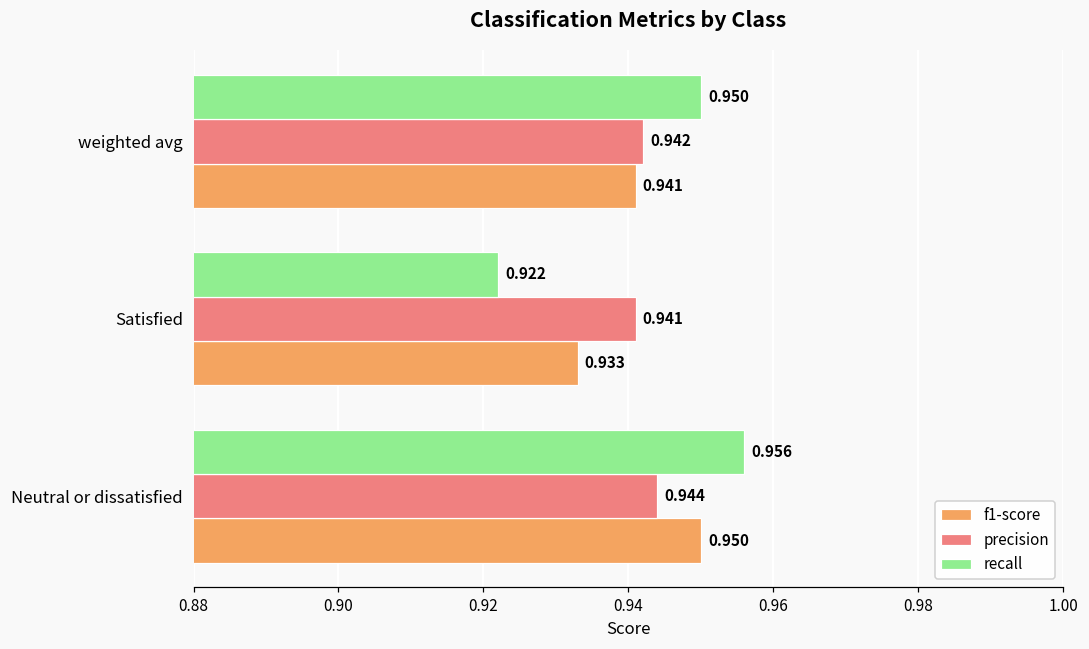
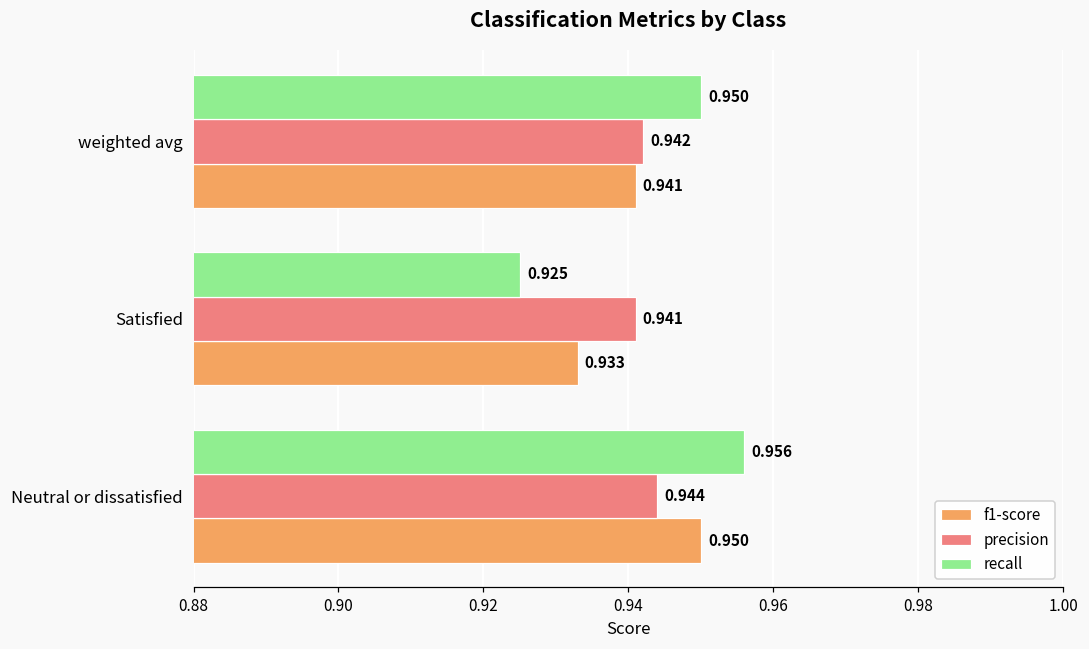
recall, Satisfied: 0.922 -> 0.925
